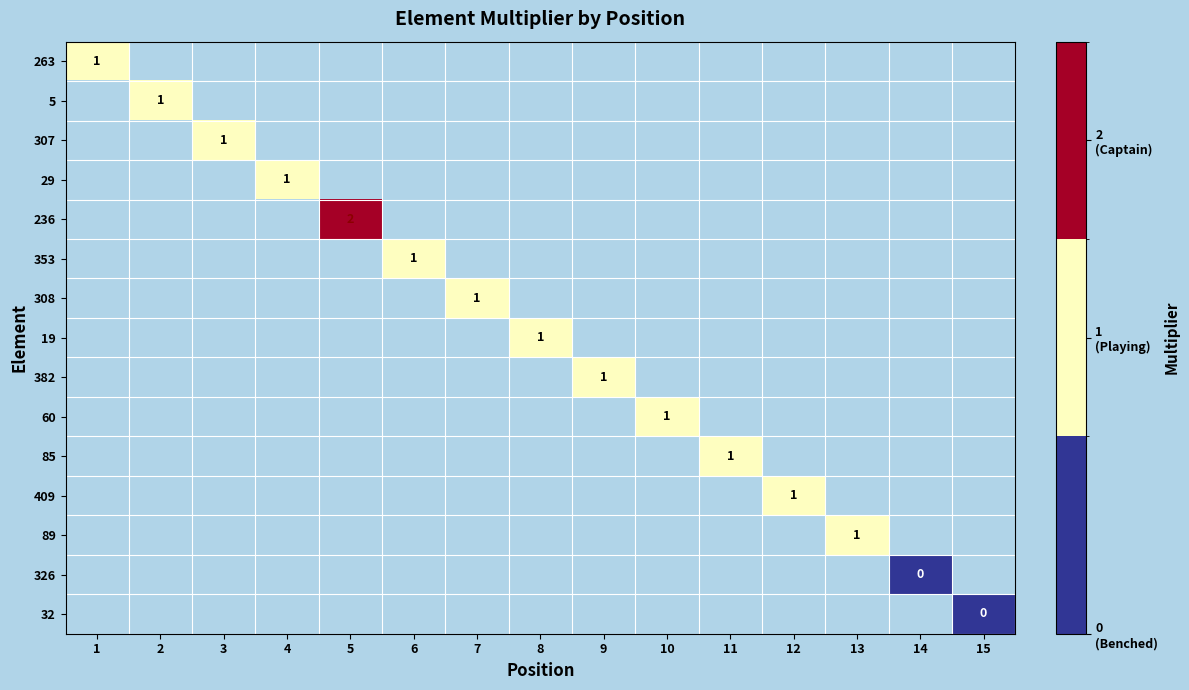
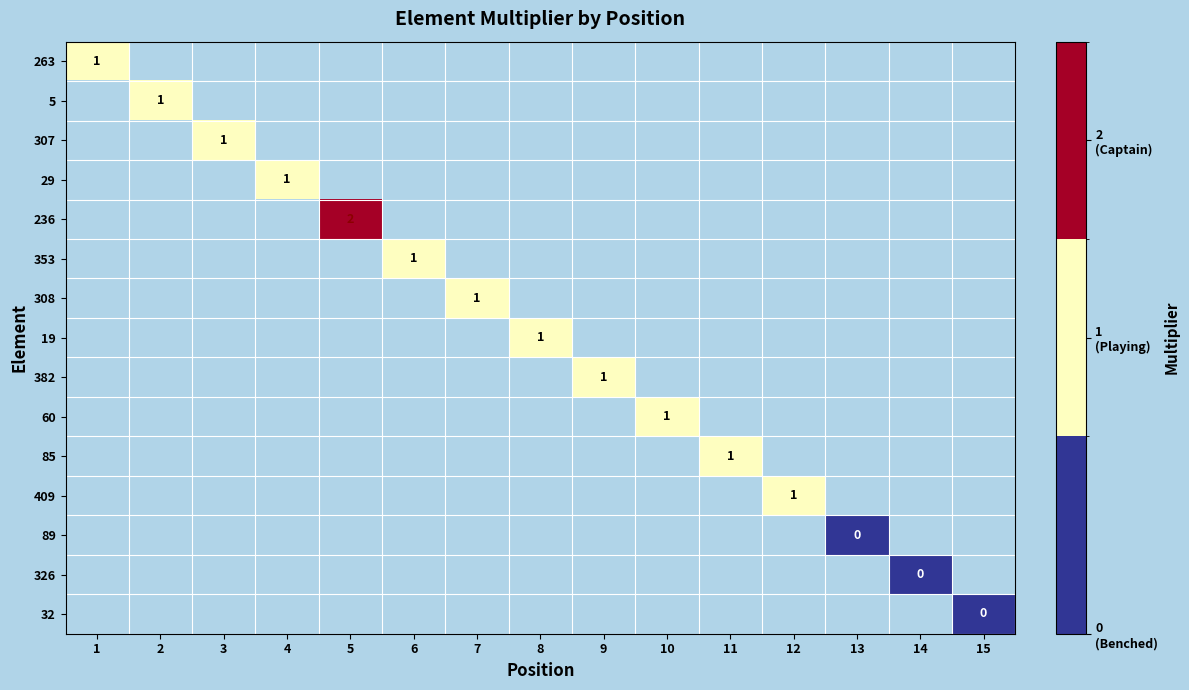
89, 13: 1 -> 0
